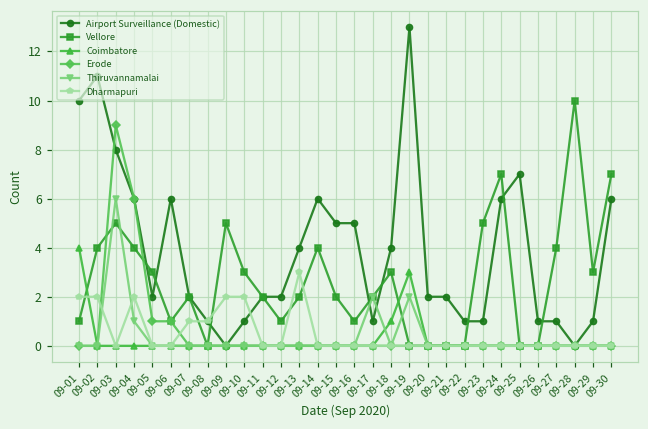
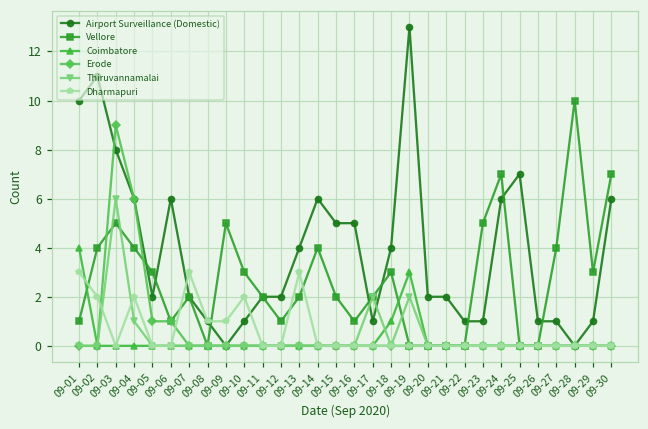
Dharmapuri, 09-01: 2 -> 3
Dharmapuri, 09-07: 1 -> 3
Dharmapuri, 09-09: 2 -> 1
